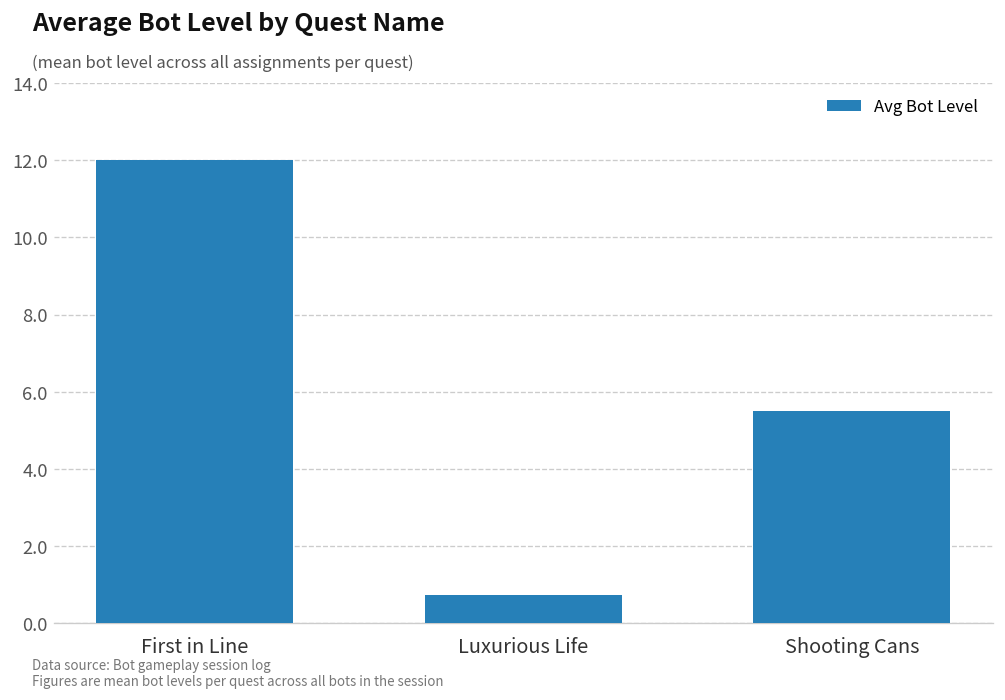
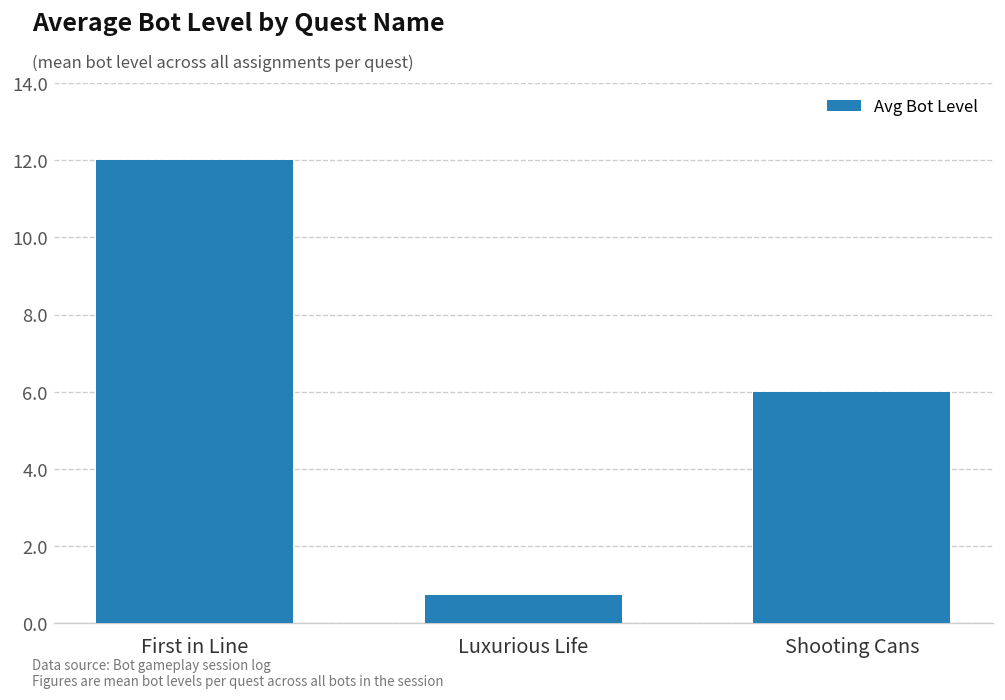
Shooting Cans: 5.5 -> 6.0
